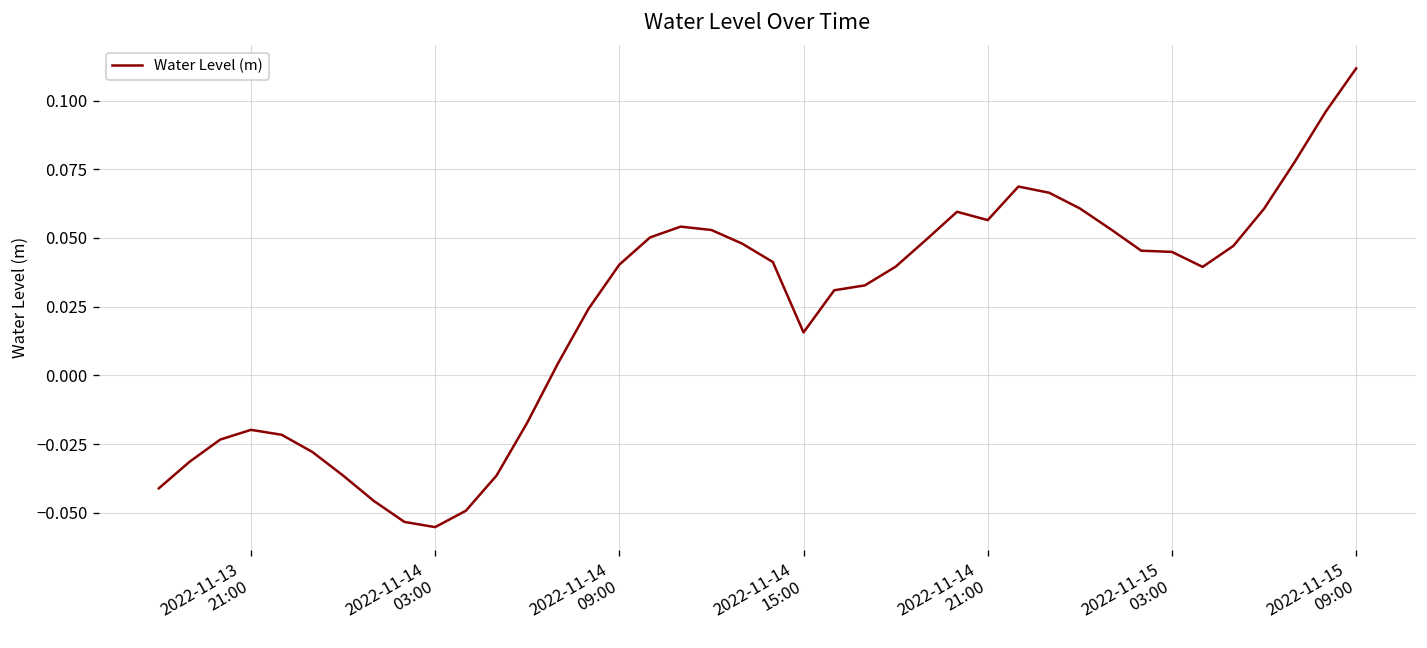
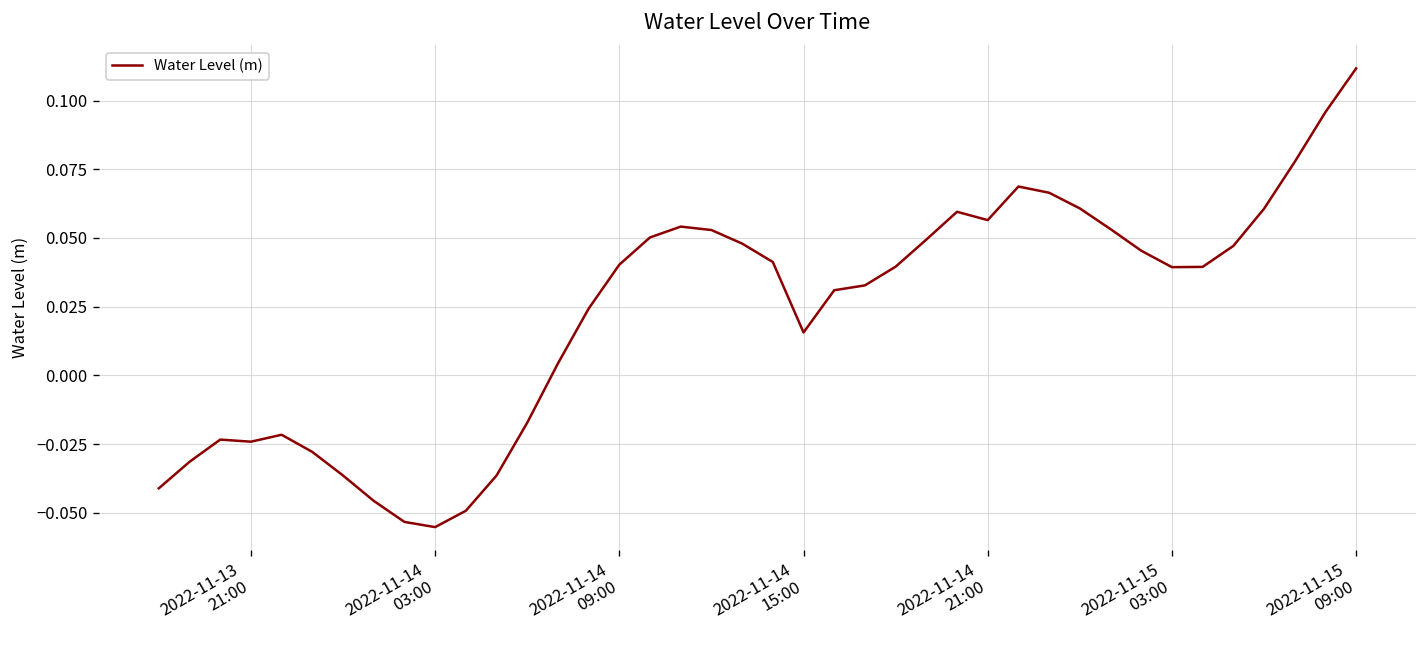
2022-11-13 21:00: -0.020 -> -0.024
2022-11-15 03:00: 0.045 -> 0.039
